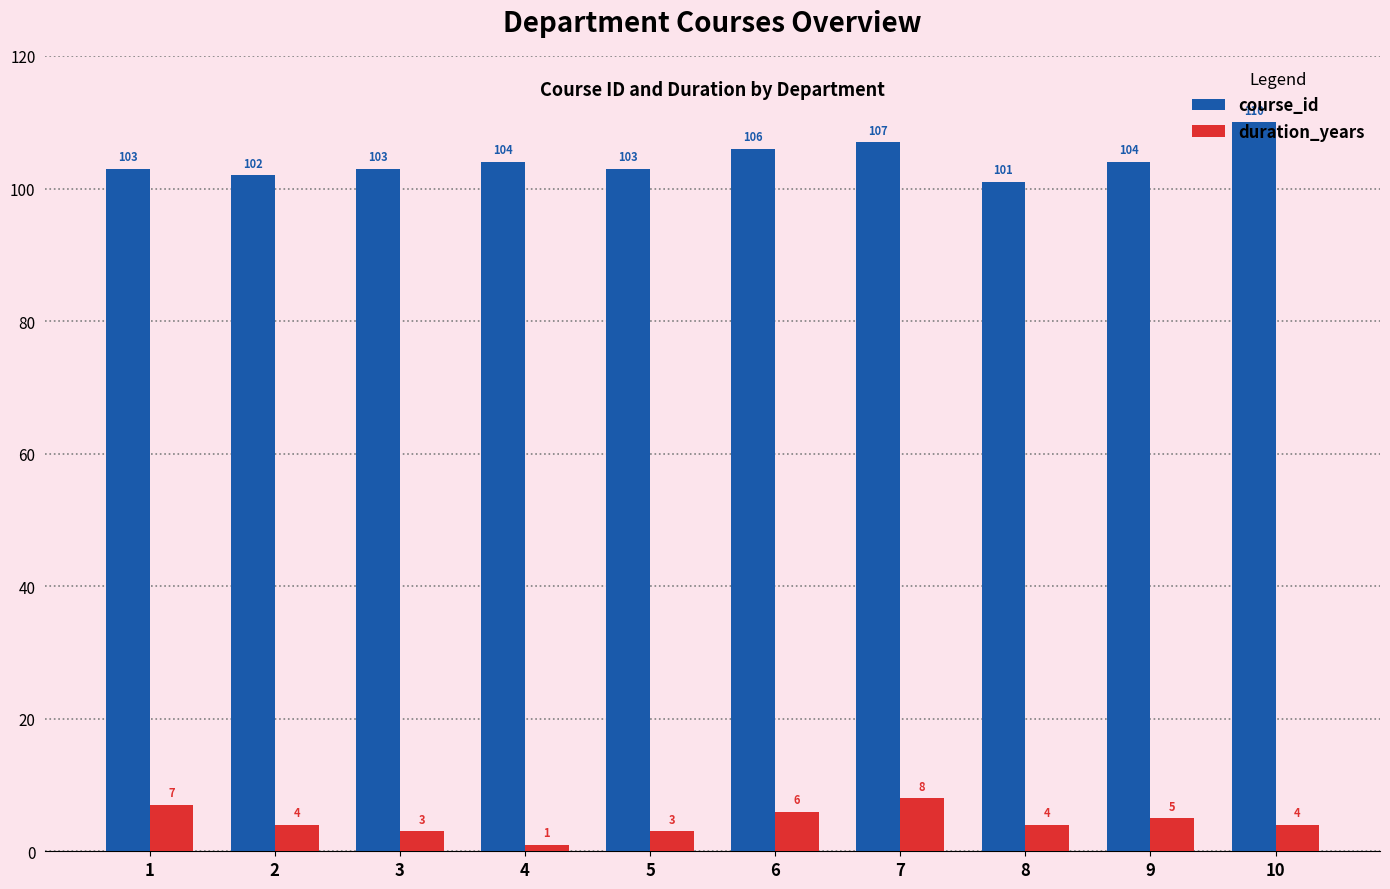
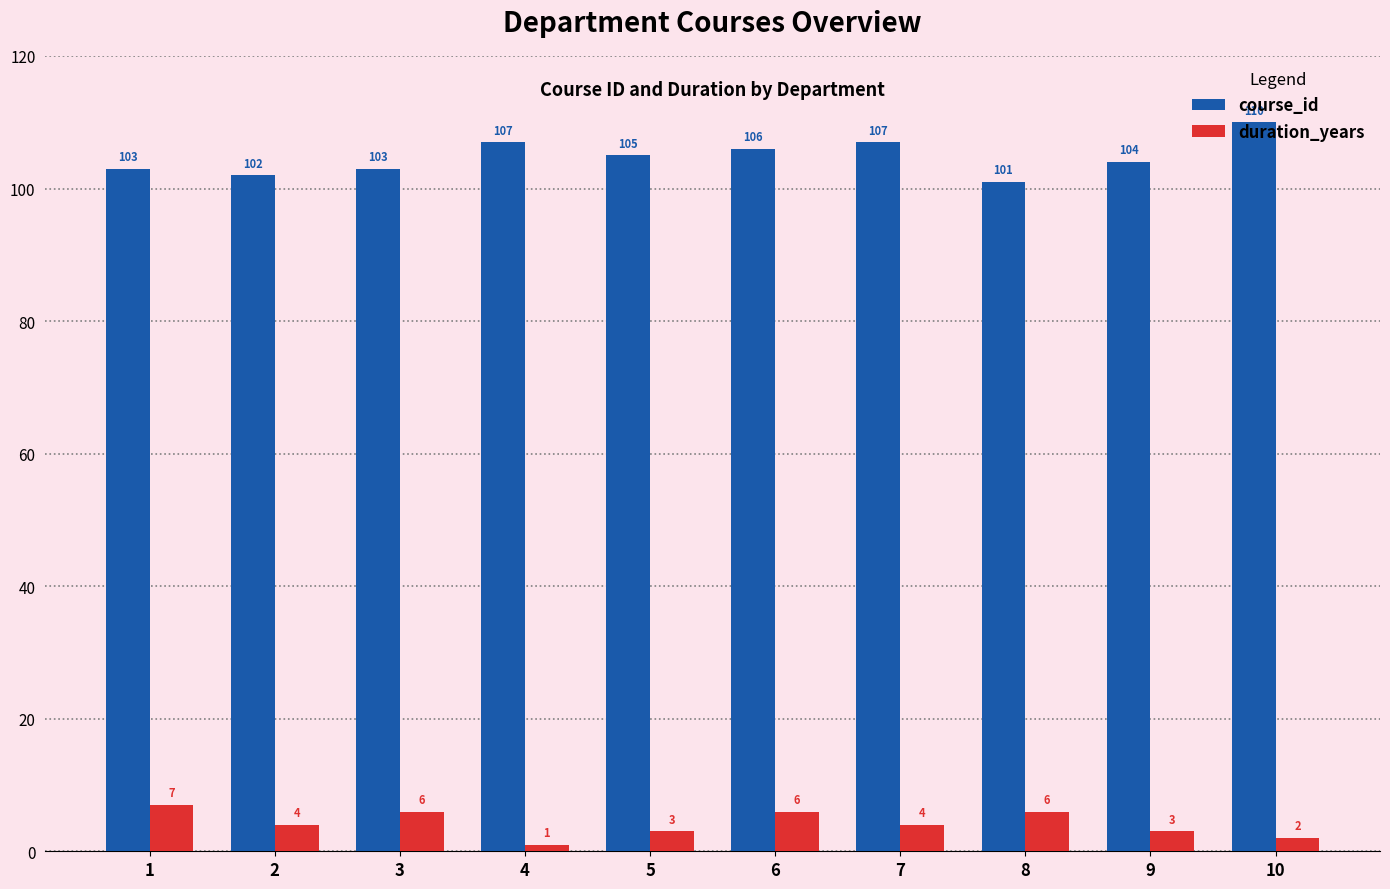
duration_years, 3: 3 -> 6
course_id, 4: 104 -> 107
course_id, 5: 103 -> 105
duration_years, 7: 8 -> 4
duration_years, 8: 4 -> 6
duration_years, 9: 5 -> 3
duration_years, 10: 4 -> 2
